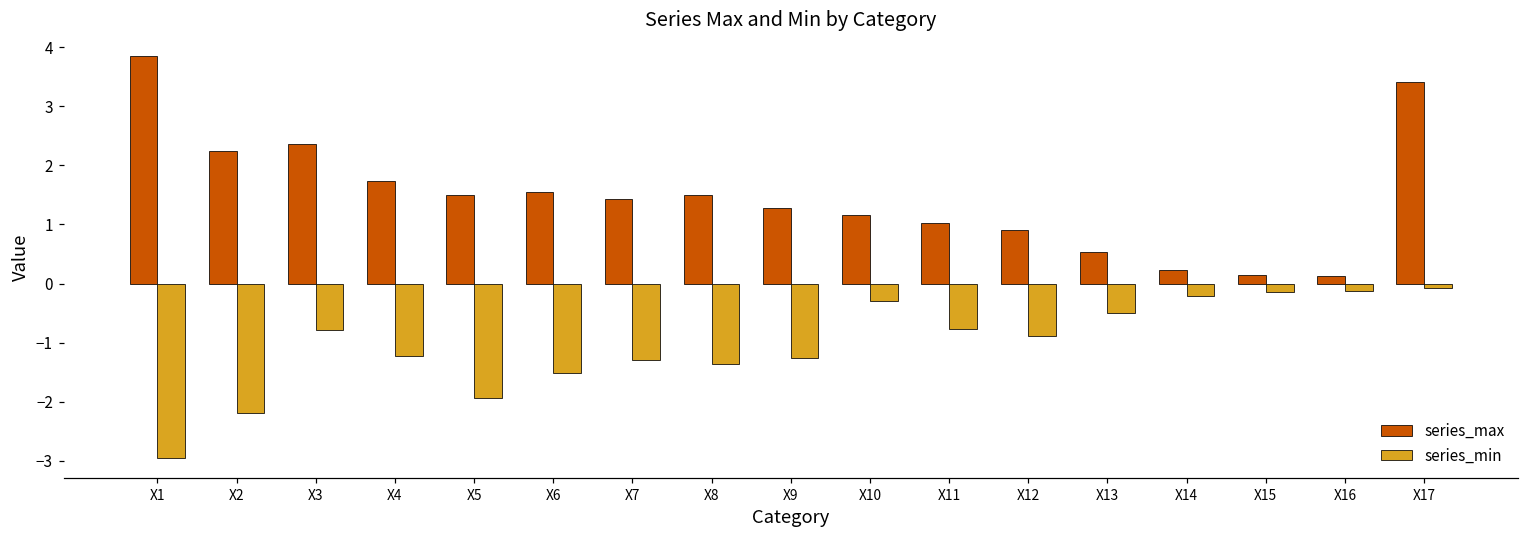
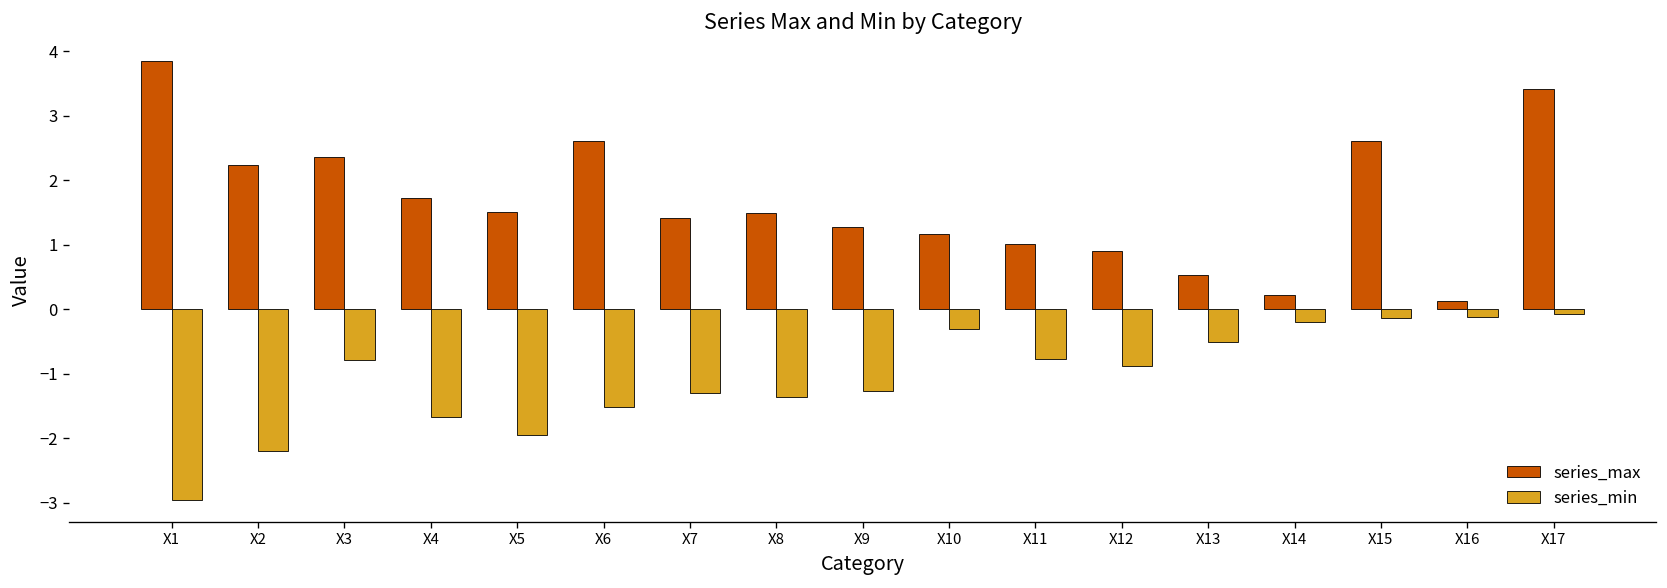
series_min, X4: -1.2 -> -1.7
series_max, X6: 1.6 -> 2.6
series_max, X15: 0.1 -> 2.6
